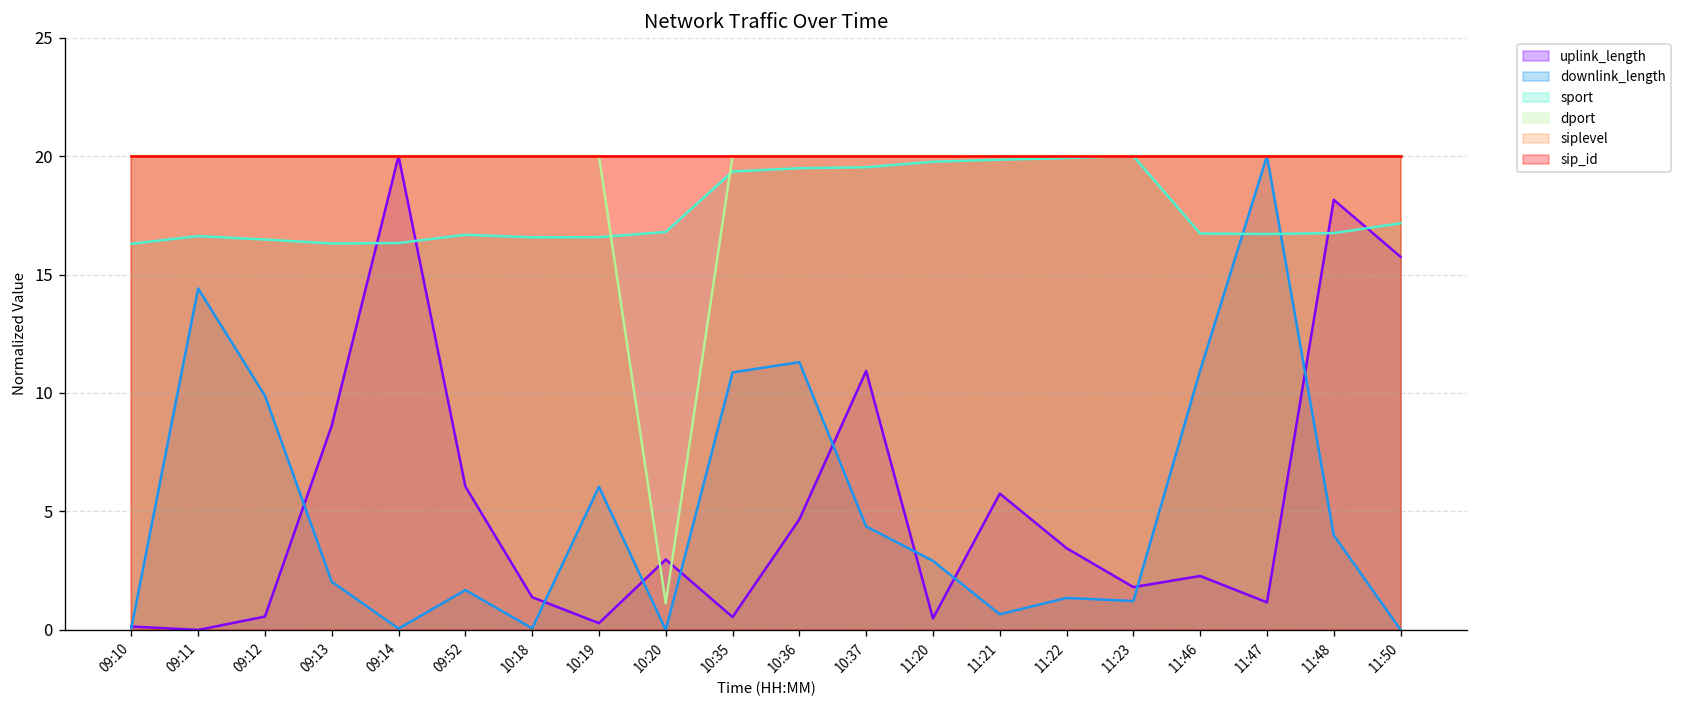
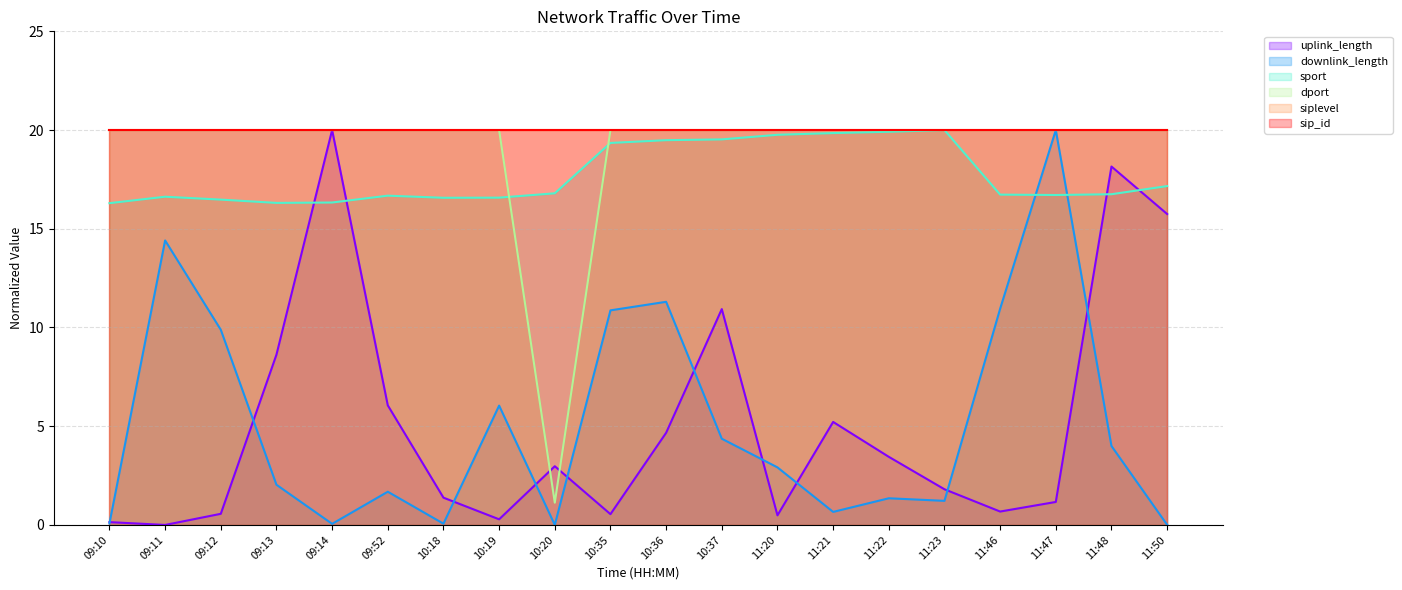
uplink_length, 11:21: 5.8 -> 5.2
uplink_length, 11:46: 2.3 -> 0.7
